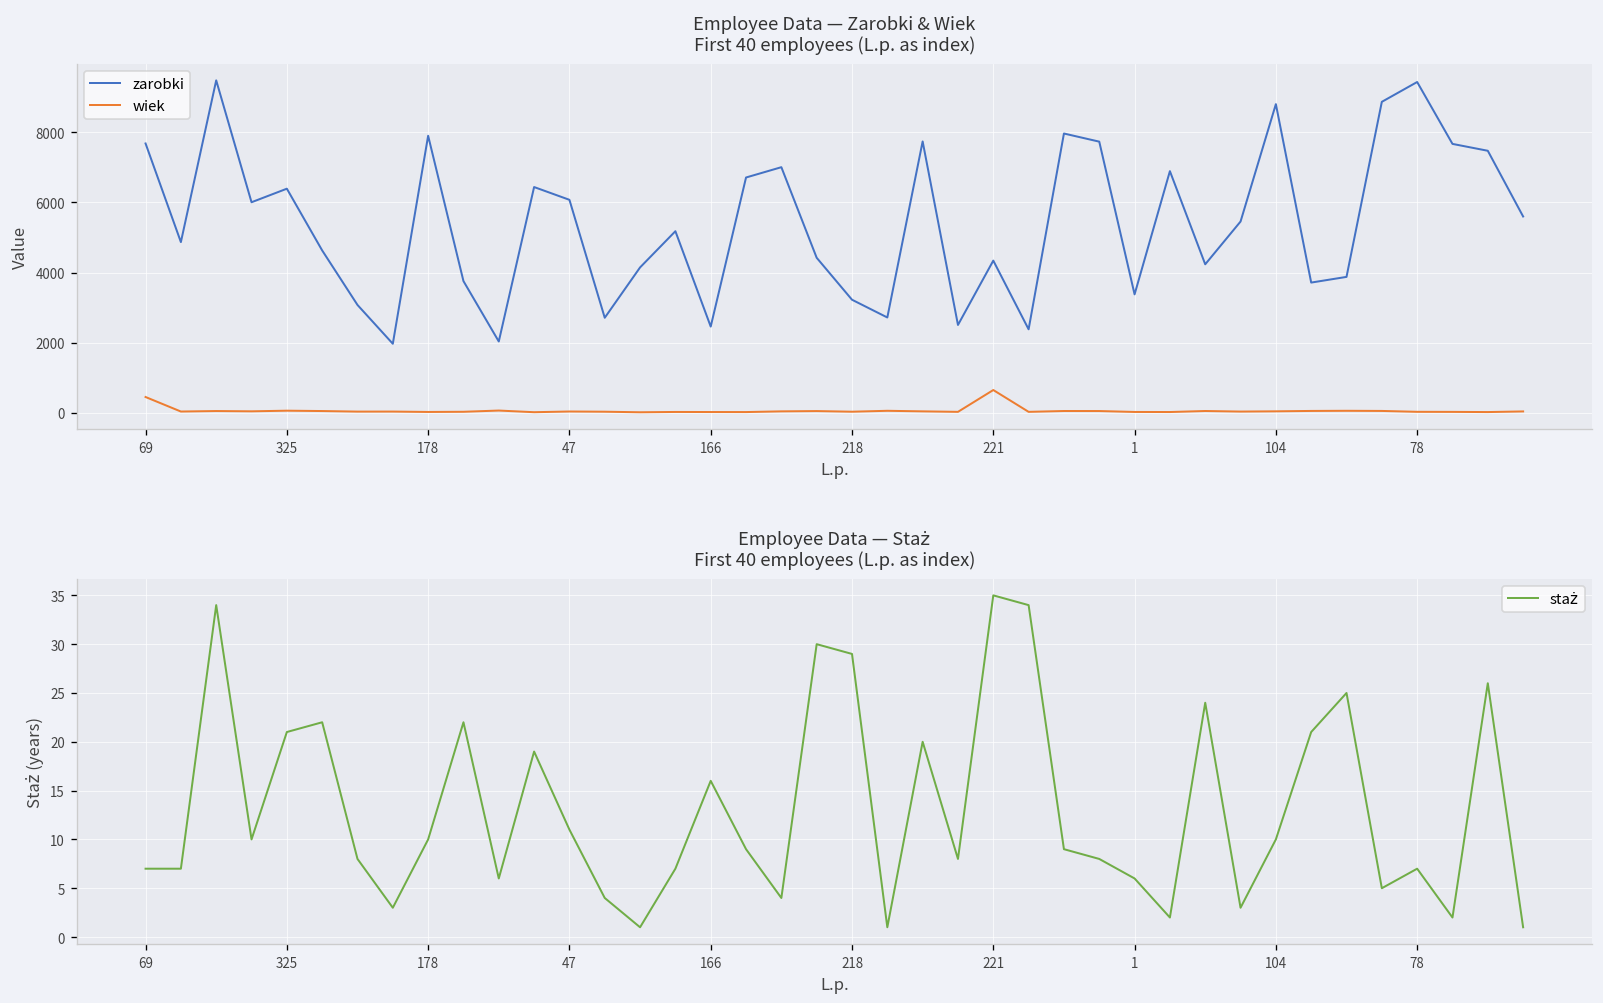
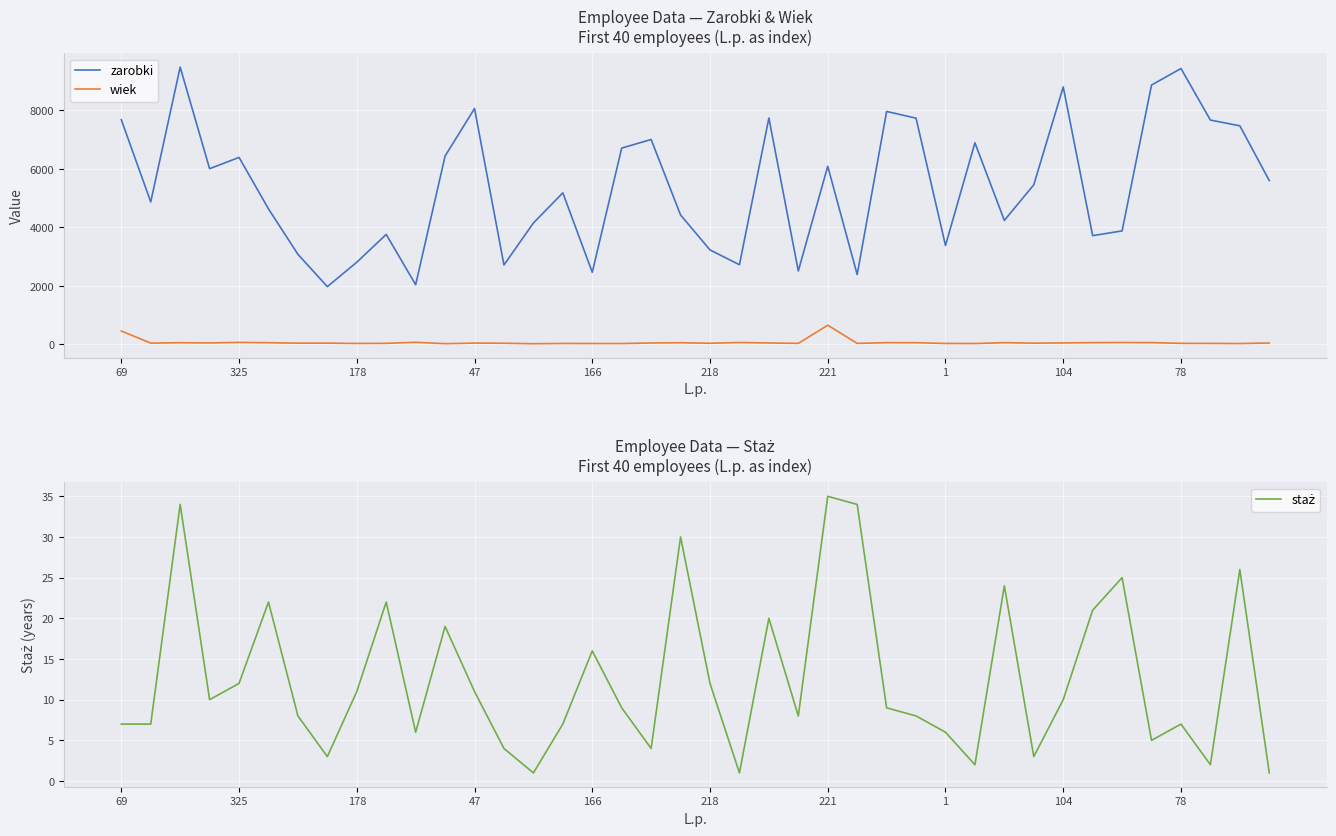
Employee Data — Zarobki & Wiek First 40 employees (L.p. as index), zarobki, 178: 7900 -> 2800
Employee Data — Zarobki & Wiek First 40 employees (L.p. as index), zarobki, 47: 6100 -> 8100
Employee Data — Zarobki & Wiek First 40 employees (L.p. as index), zarobki, 221: 4300 -> 6100
Employee Data — Staż First 40 employees (L.p. as index), 325: 21 -> 12
Employee Data — Staż First 40 employees (L.p. as index), 178: 10 -> 11
Employee Data — Staż First 40 employees (L.p. as index), 218: 29 -> 12
